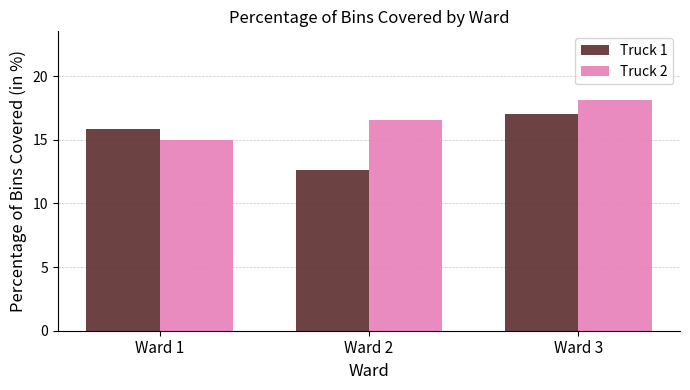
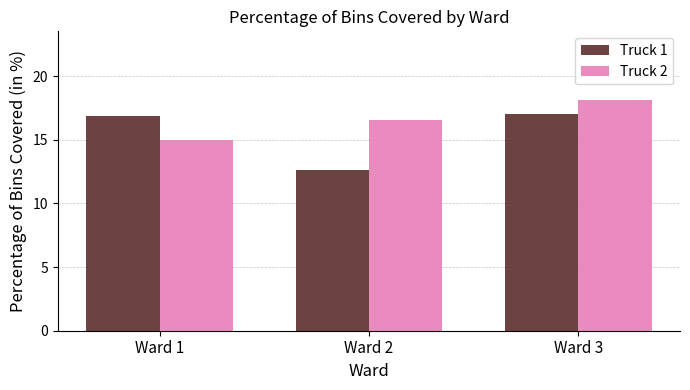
Truck 1, Ward 1: 15.8 -> 16.8
